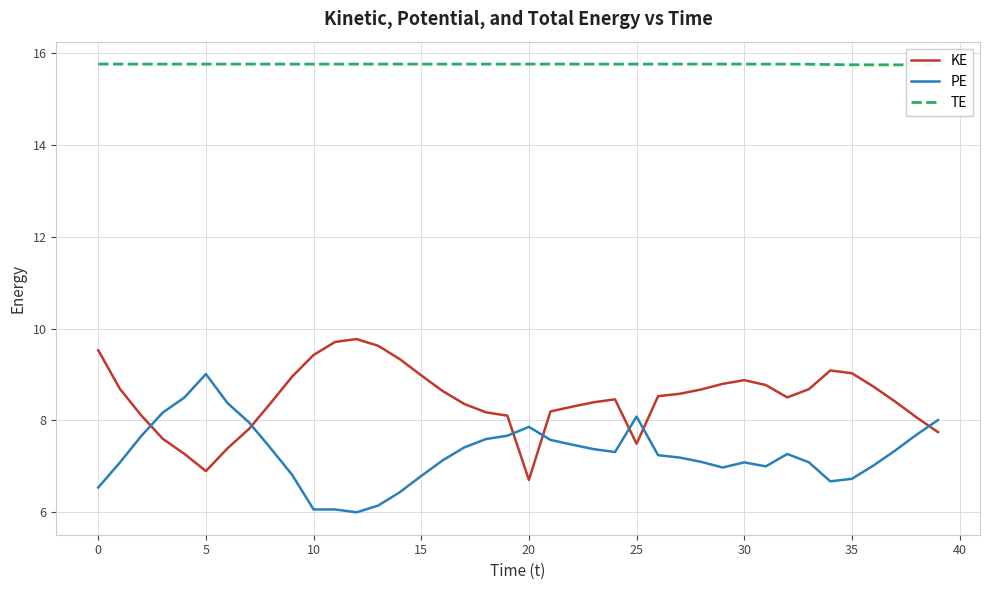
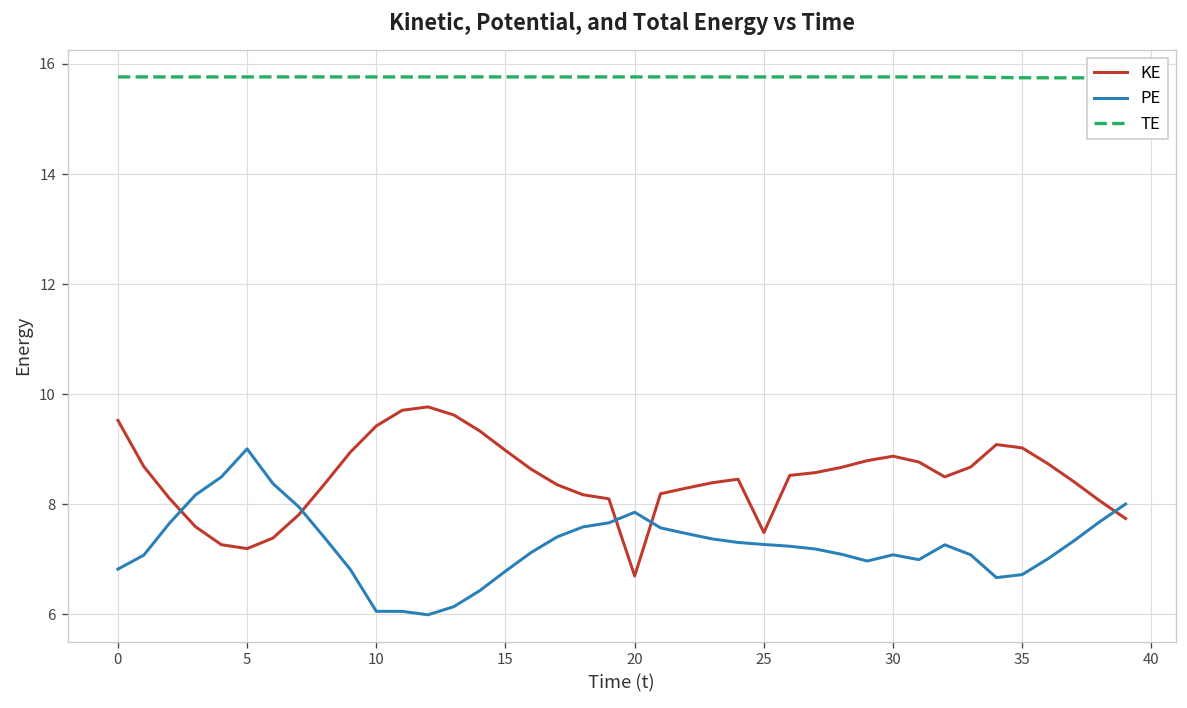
PE, 0: 6.5 -> 6.8
KE, 5: 6.9 -> 7.2
PE, 25: 8.1 -> 7.3
